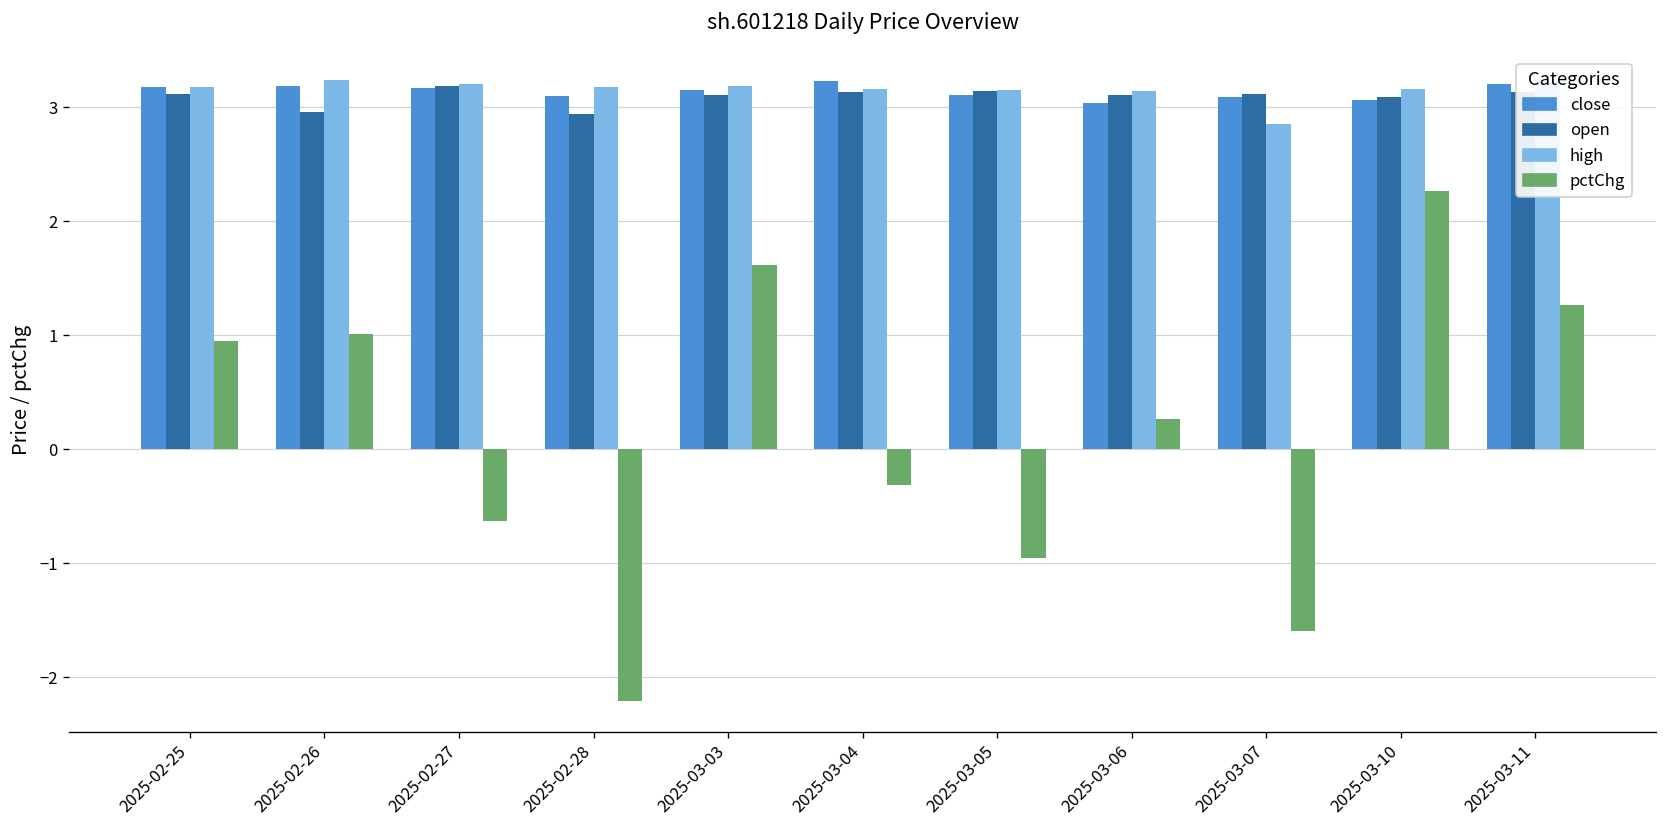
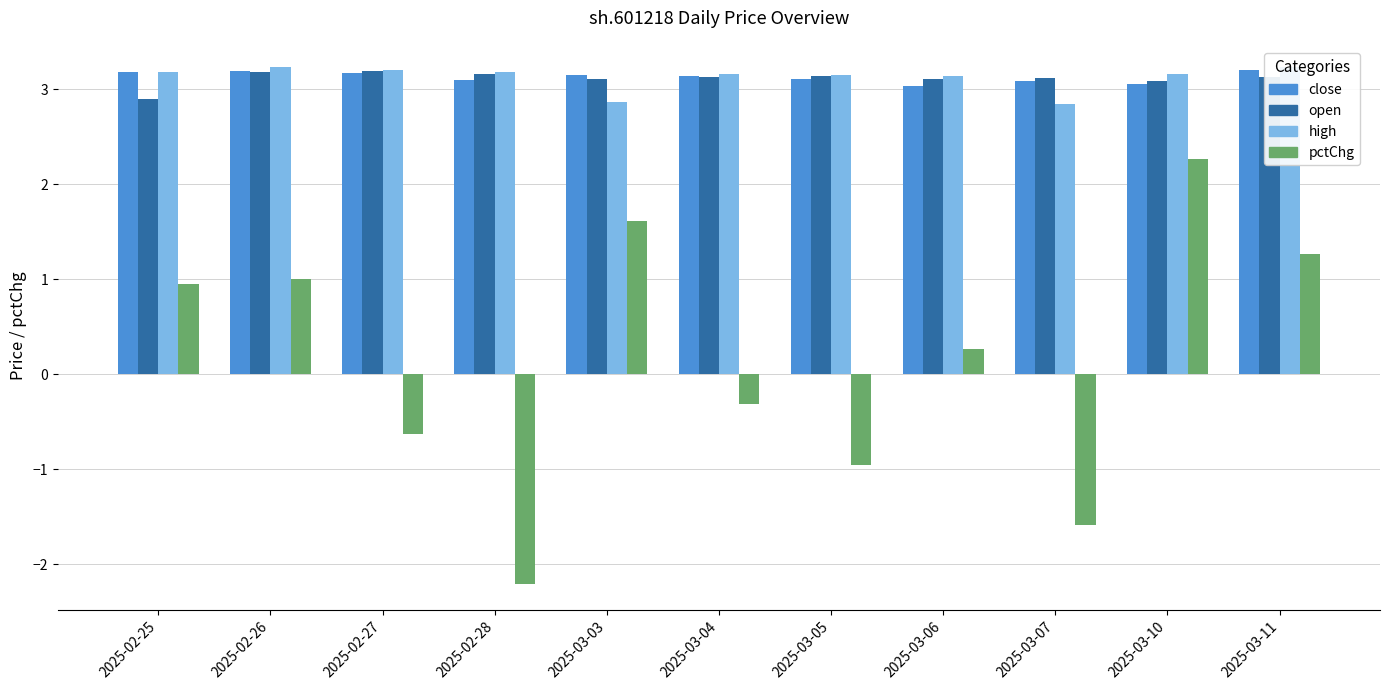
open, 2025-02-25: 3.1 -> 2.9
open, 2025-02-26: 3.0 -> 3.2
open, 2025-02-28: 2.9 -> 3.2
high, 2025-03-03: 3.2 -> 2.9
close, 2025-03-04: 3.2 -> 3.1
